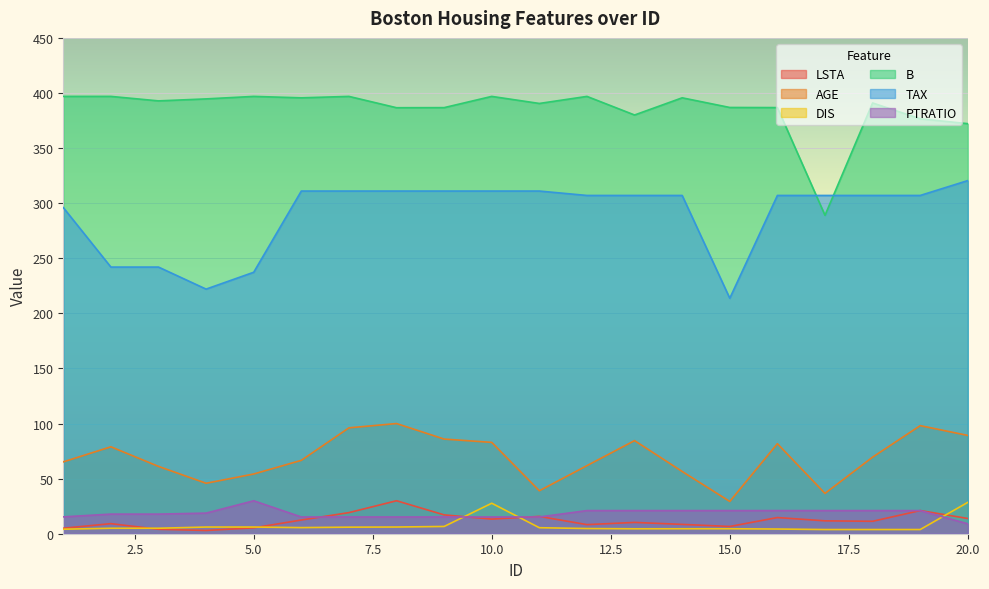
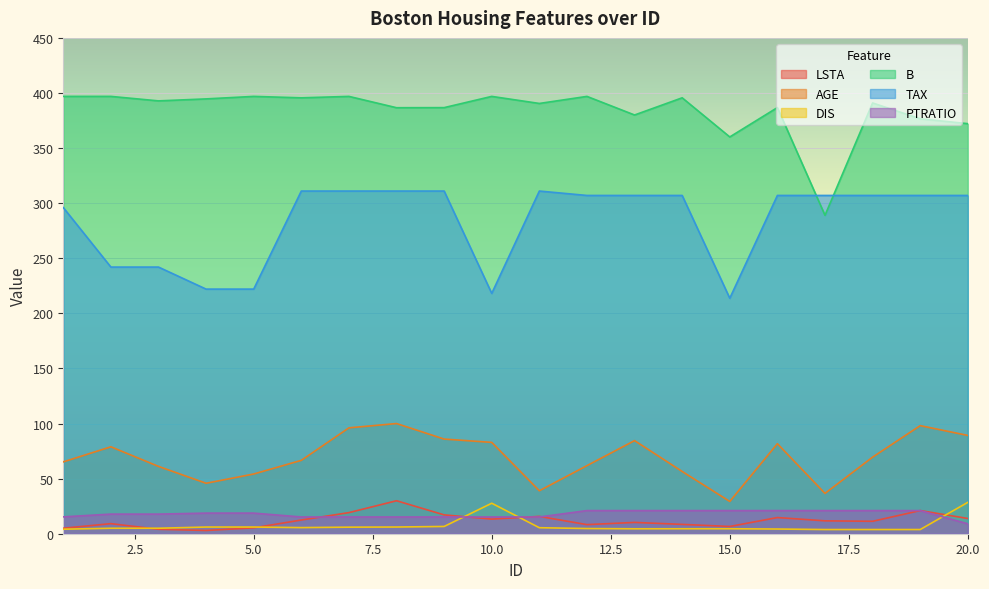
TAX, 5.0: 237 -> 222
PTRATIO, 5.0: 30 -> 19
TAX, 10.0: 311 -> 218
B, 15.0: 387 -> 360
TAX, 20.0: 321 -> 307
